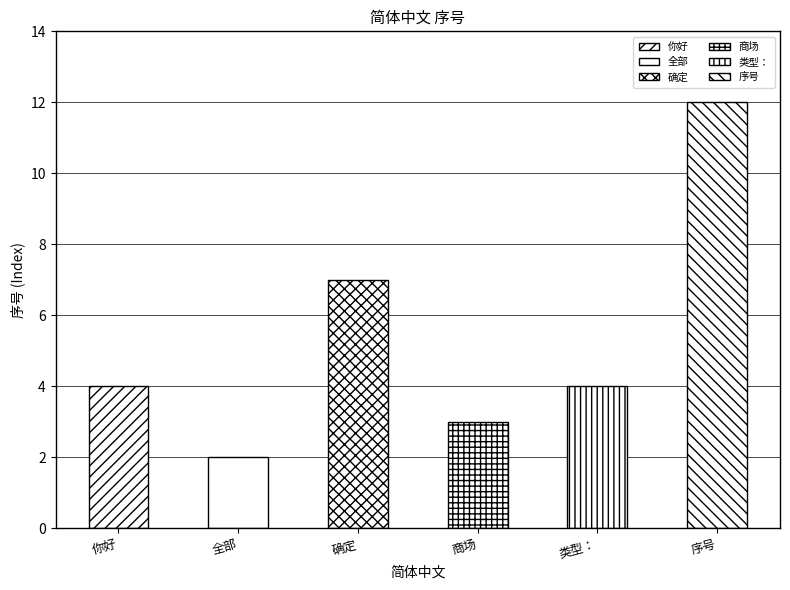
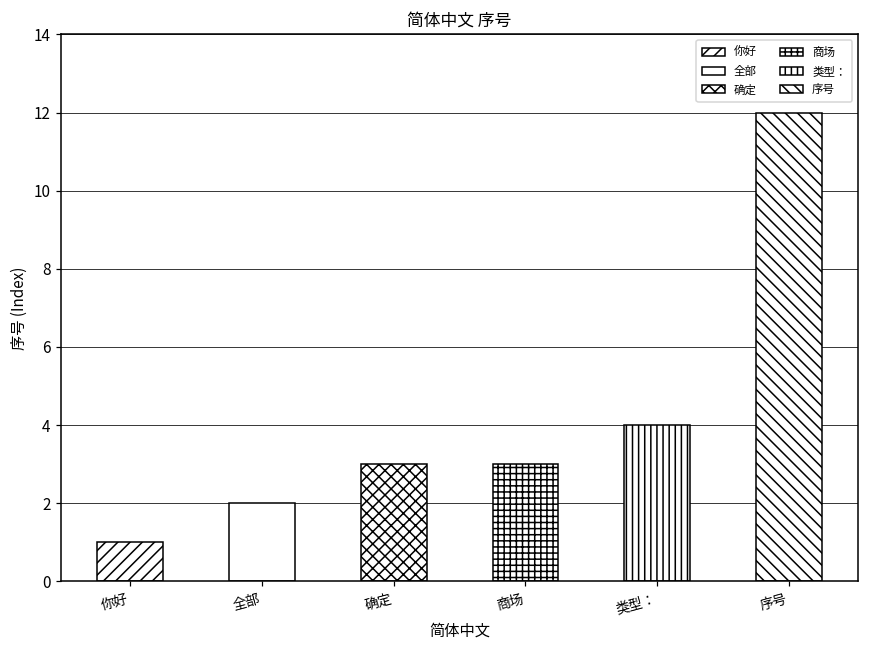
你好: 4 -> 1
确定: 7 -> 3
